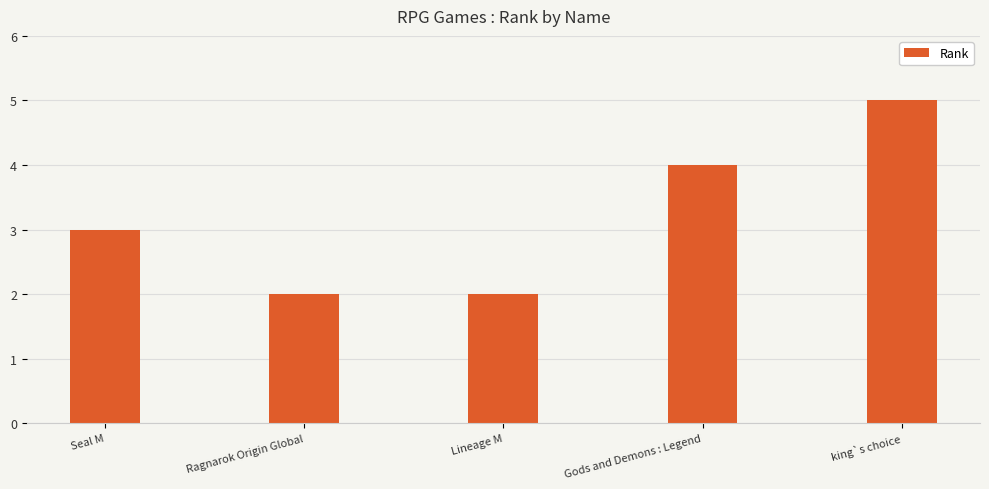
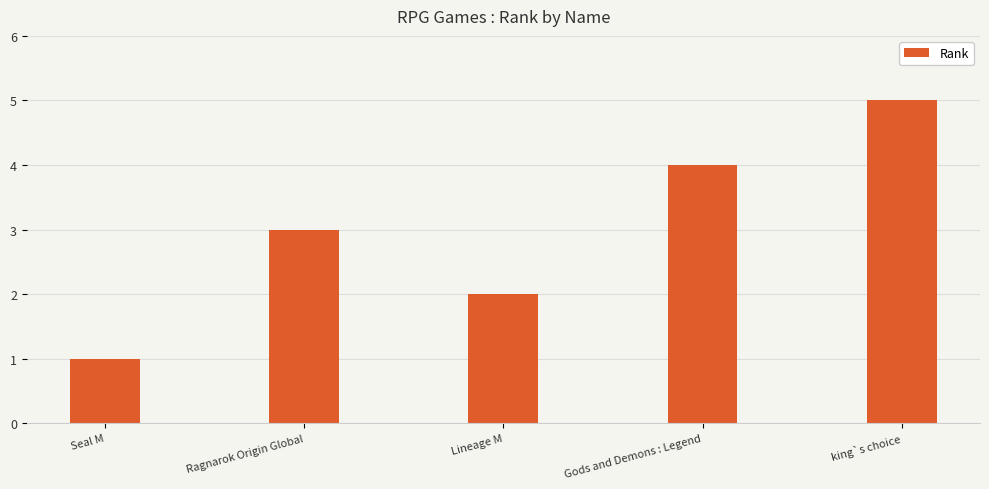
Seal M: 3 -> 1
Ragnarok Origin Global: 2 -> 3
